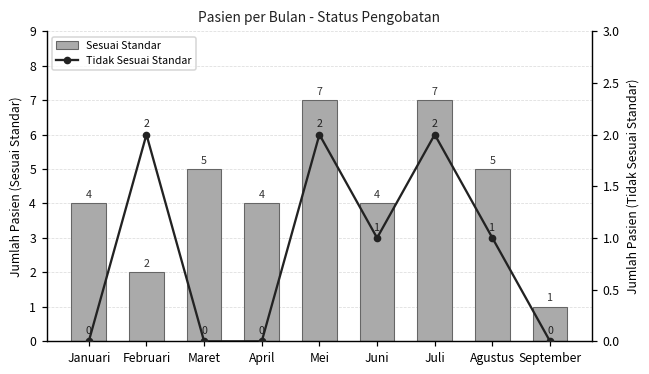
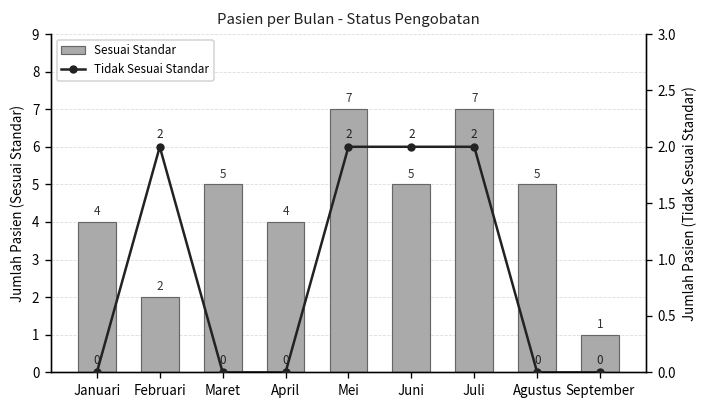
Sesuai Standar, Juni: 4 -> 5
Tidak Sesuai Standar, Juni: 1 -> 2
Tidak Sesuai Standar, Agustus: 1 -> 0
